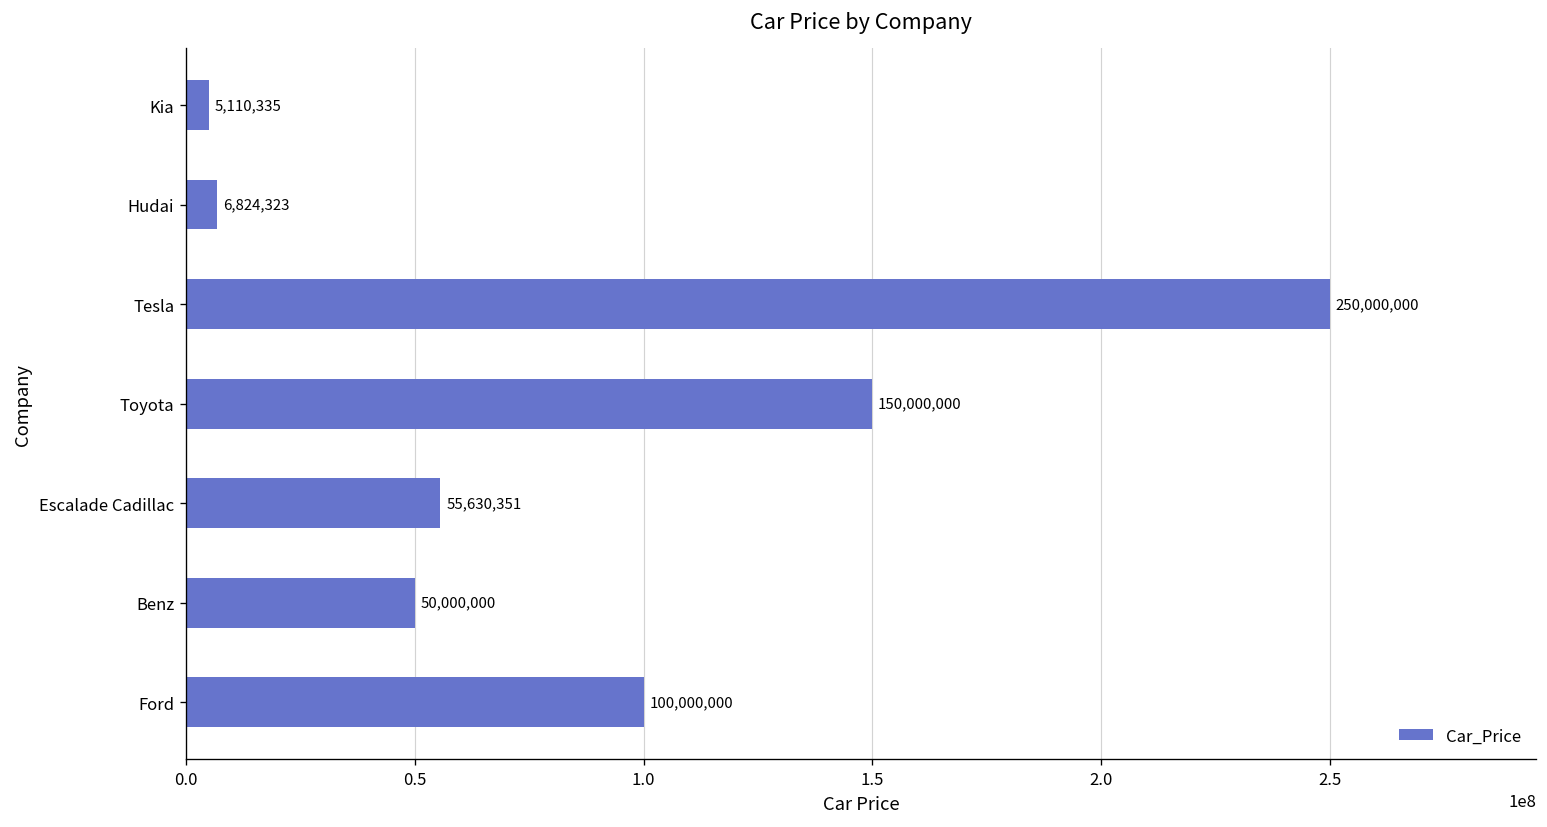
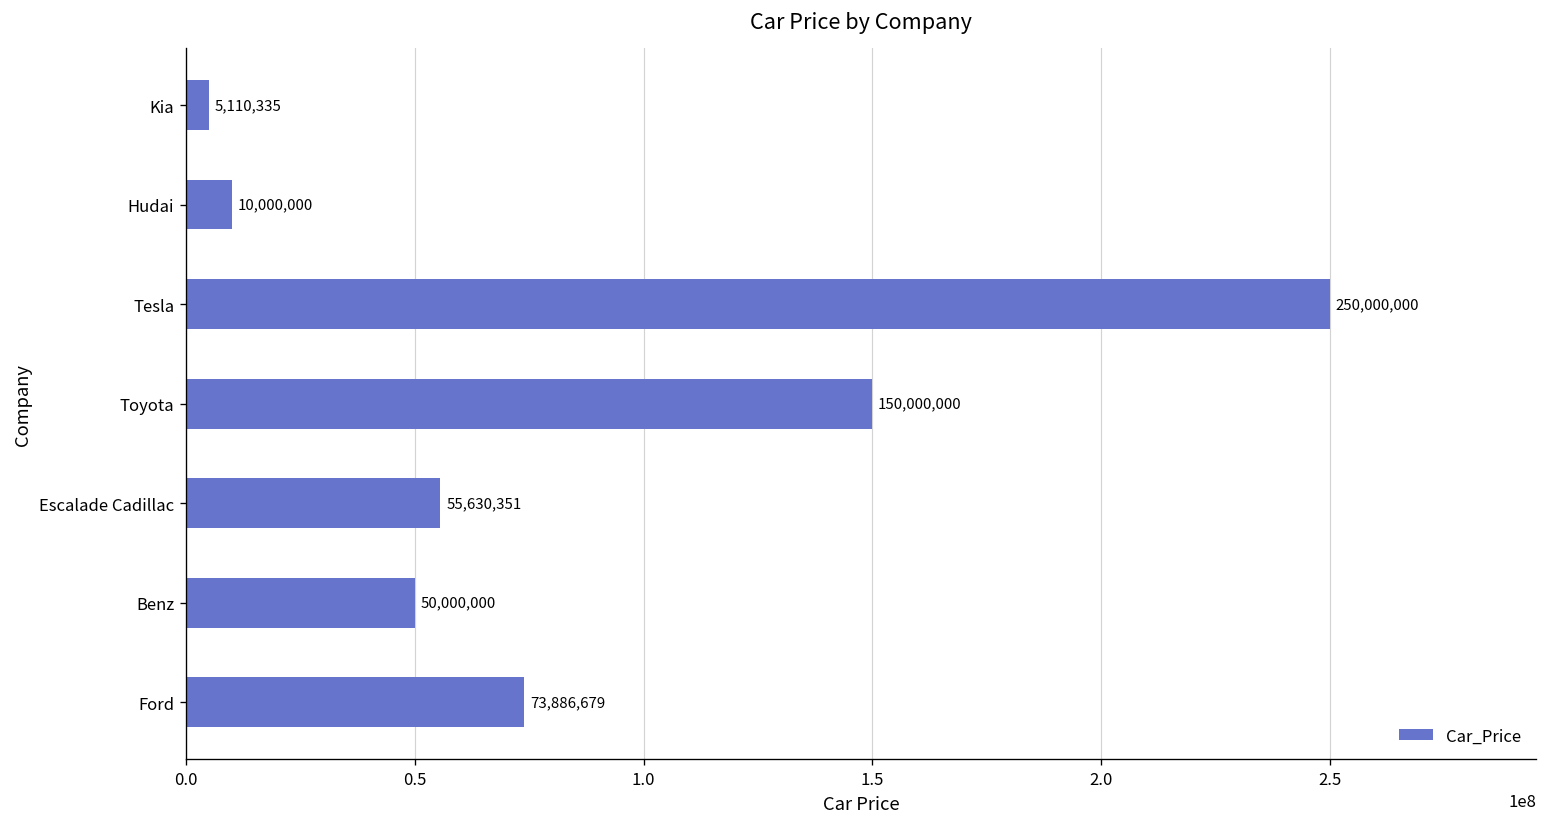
Hudai: 6,824,323 -> 10,000,000
Ford: 100,000,000 -> 73,886,679
